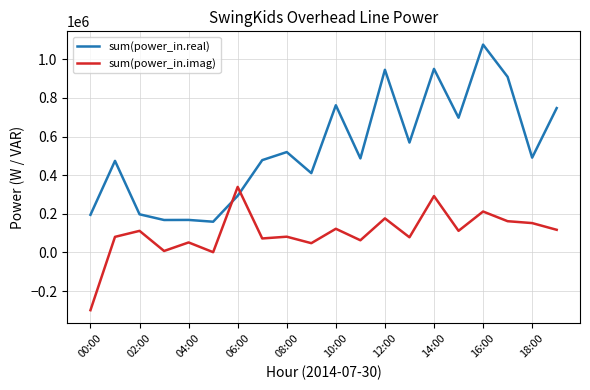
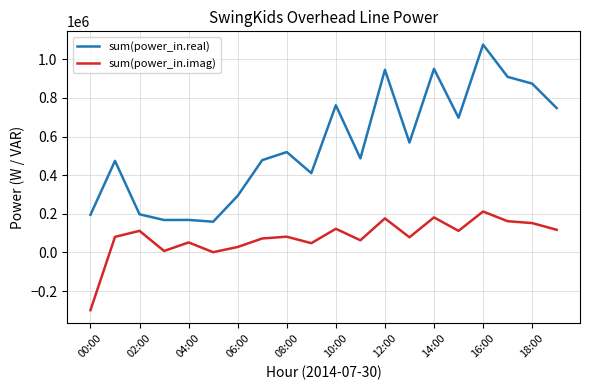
sum(power_in.imag), 06:00: 340000 -> 30000
sum(power_in.imag), 14:00: 290000 -> 180000
sum(power_in.real), 18:00: 490000 -> 870000
